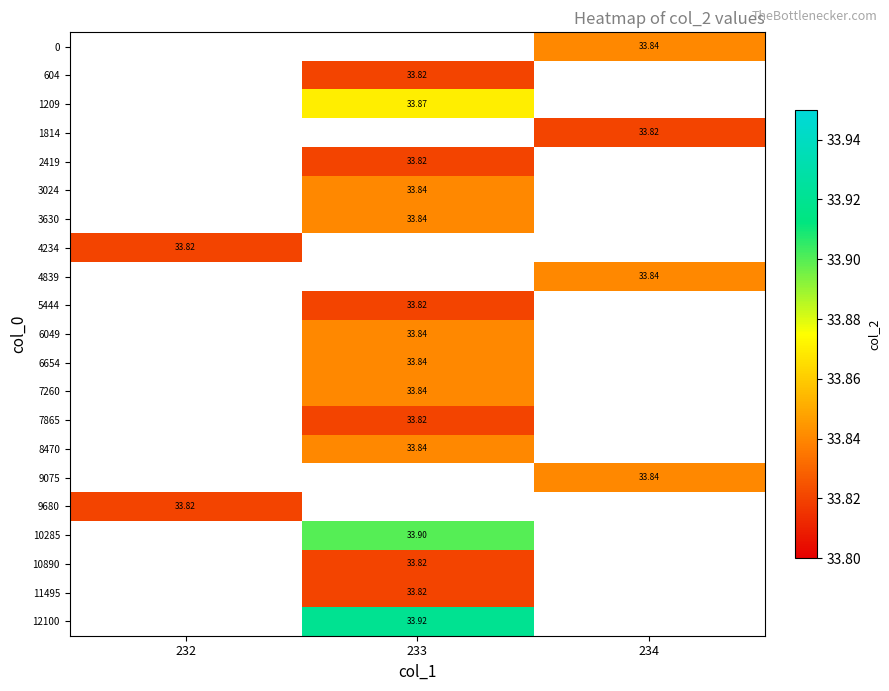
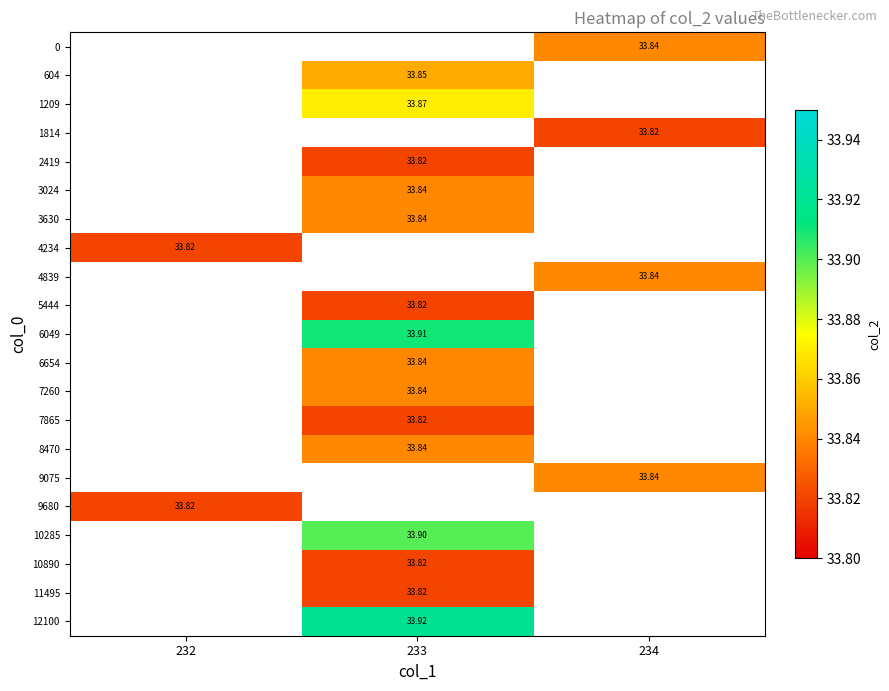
604, 233: 33.82 -> 33.85
6049, 233: 33.84 -> 33.91
